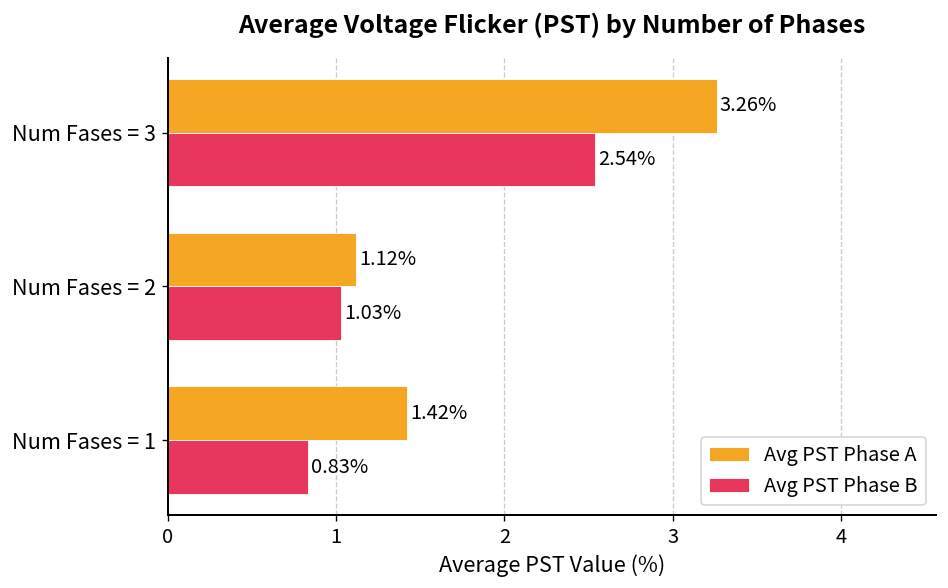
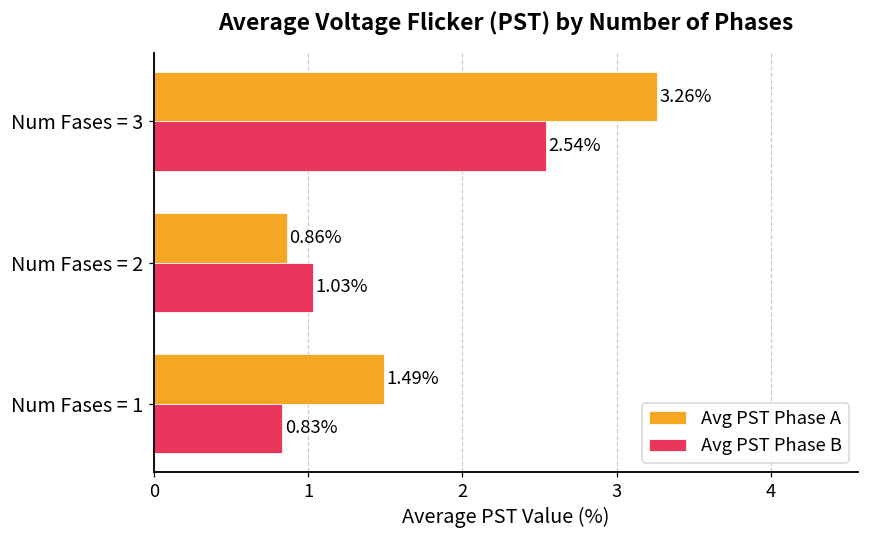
Avg PST Phase A, Num Fases = 2: 1.12% -> 0.86%
Avg PST Phase A, Num Fases = 1: 1.42% -> 1.49%
